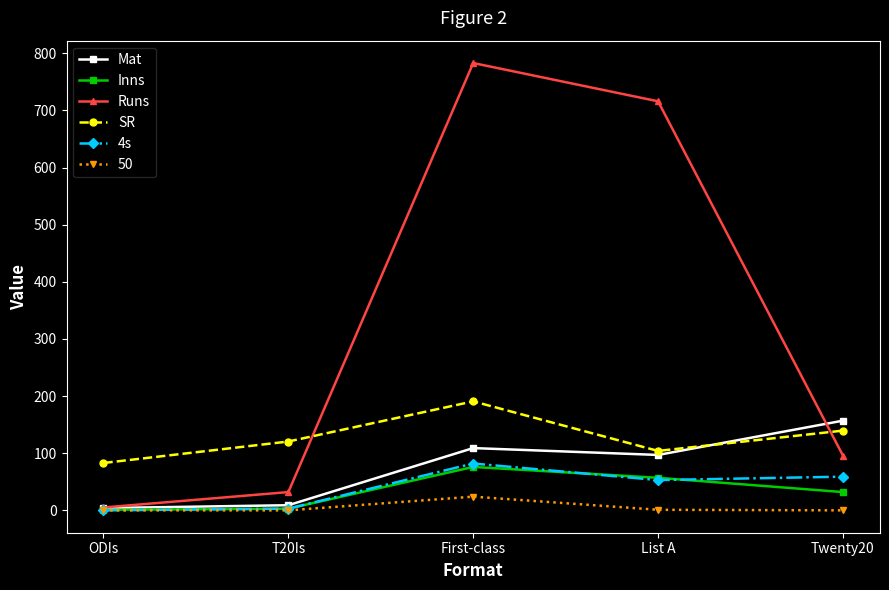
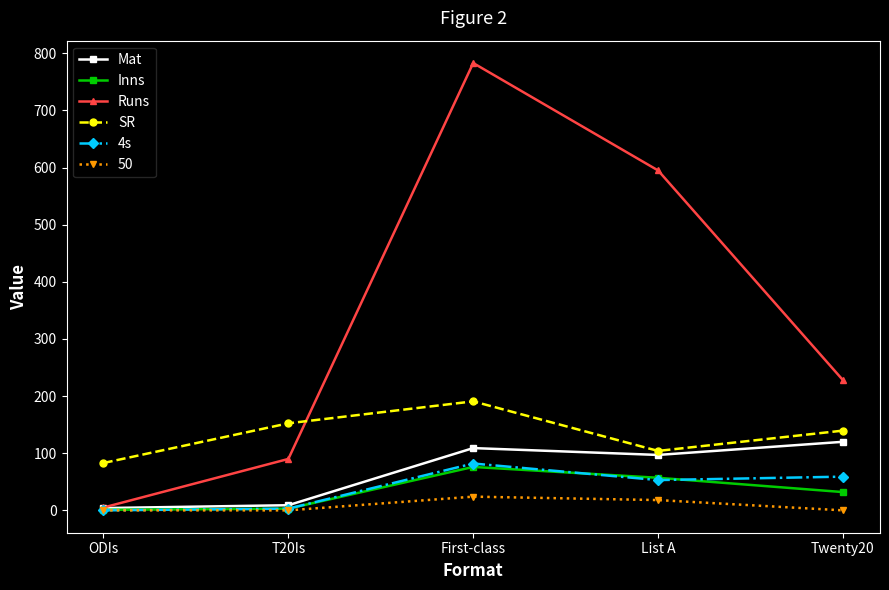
Runs, T20Is: 30 -> 90
SR, T20Is: 120 -> 150
Runs, List A: 720 -> 600
50, List A: 0 -> 20
Mat, Twenty20: 160 -> 120
Runs, Twenty20: 100 -> 230
